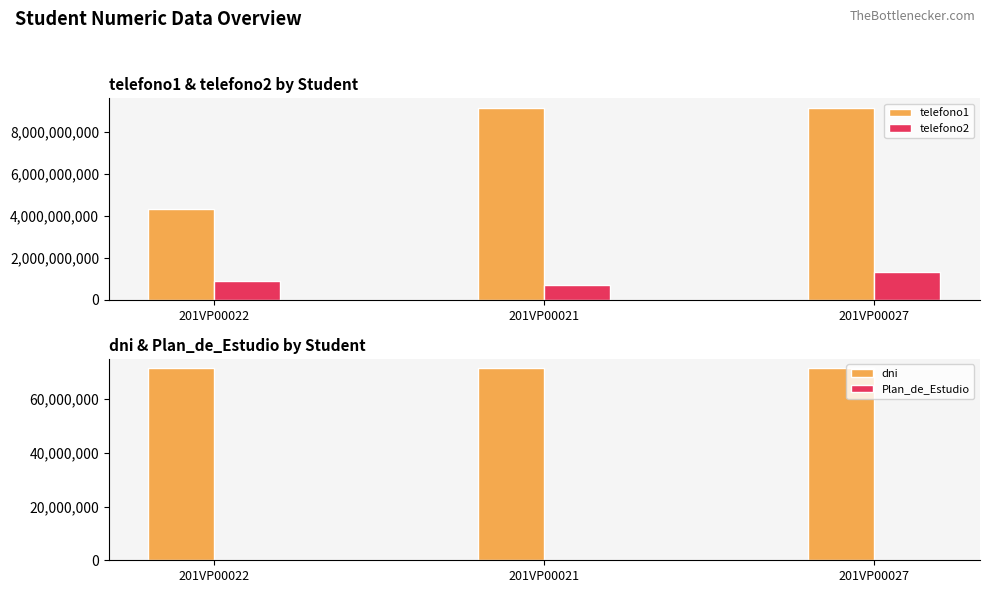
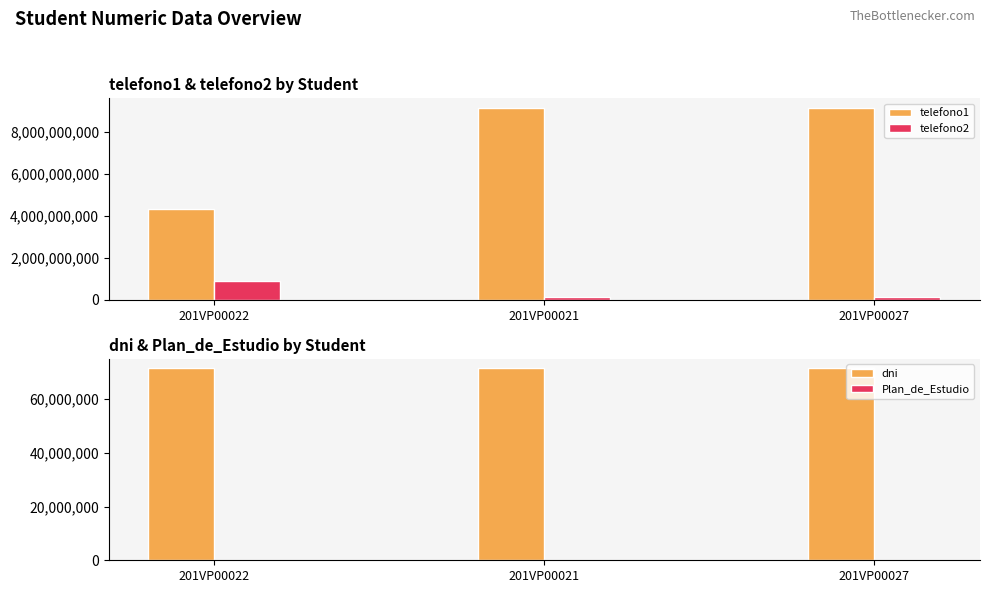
telefono1 & telefono2 by Student, telefono2, 201VP00021: 700,000,000 -> 100,000,000
telefono1 & telefono2 by Student, telefono2, 201VP00027: 1,300,000,000 -> 100,000,000
